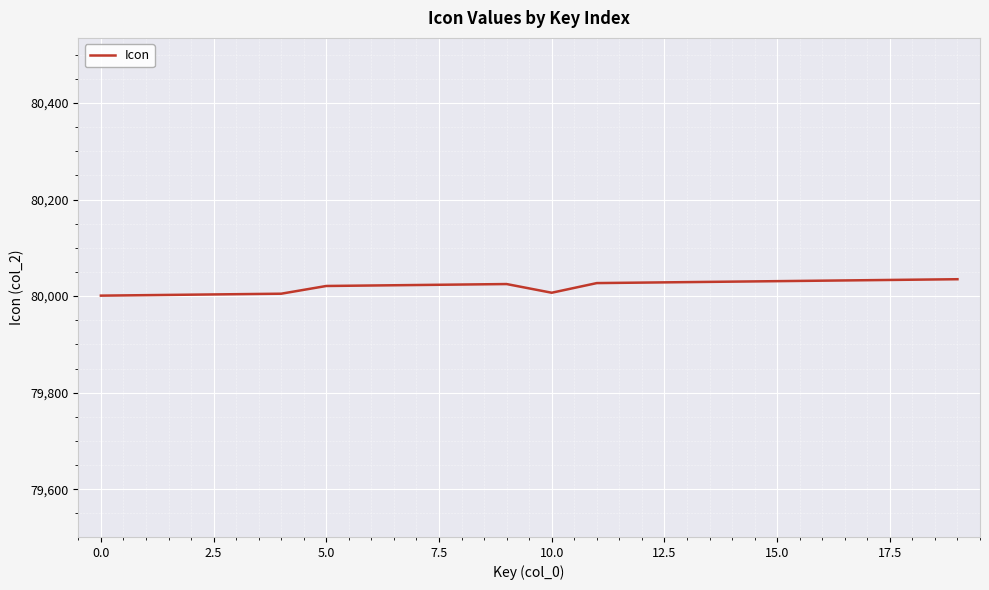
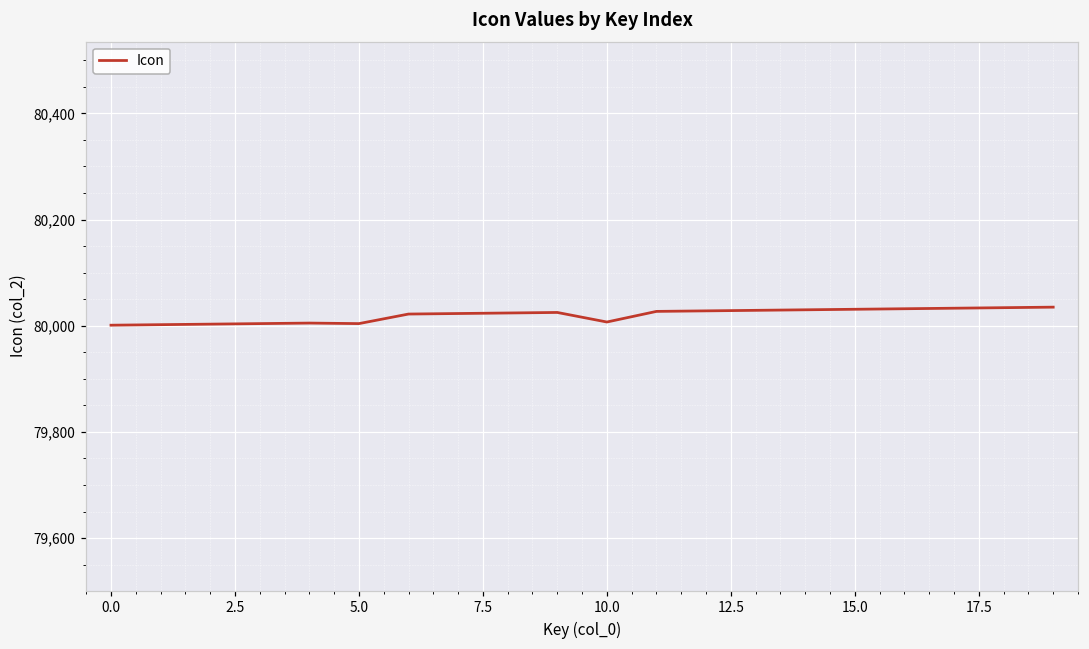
5.0: 80,020 -> 80,000
